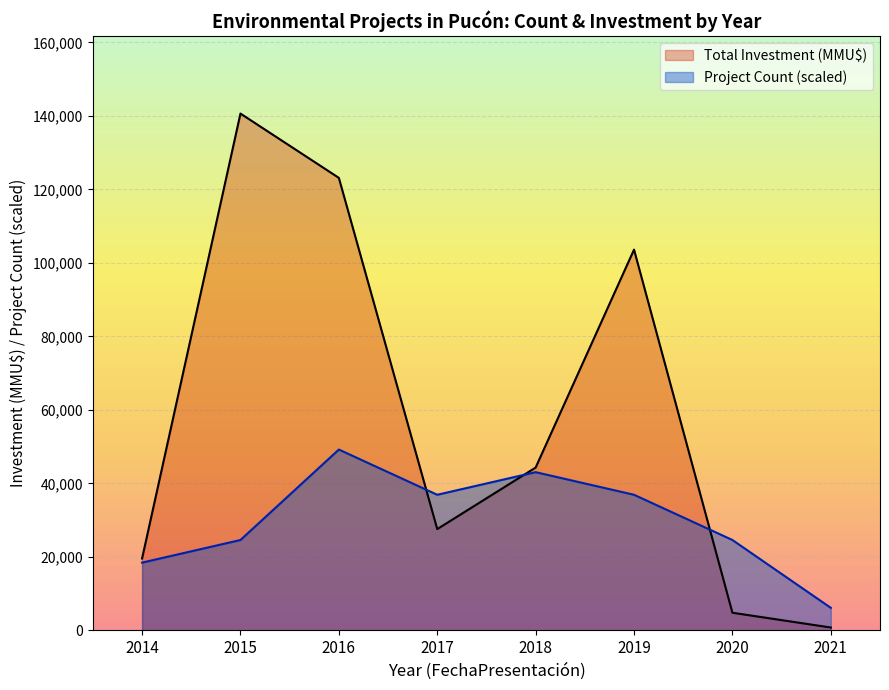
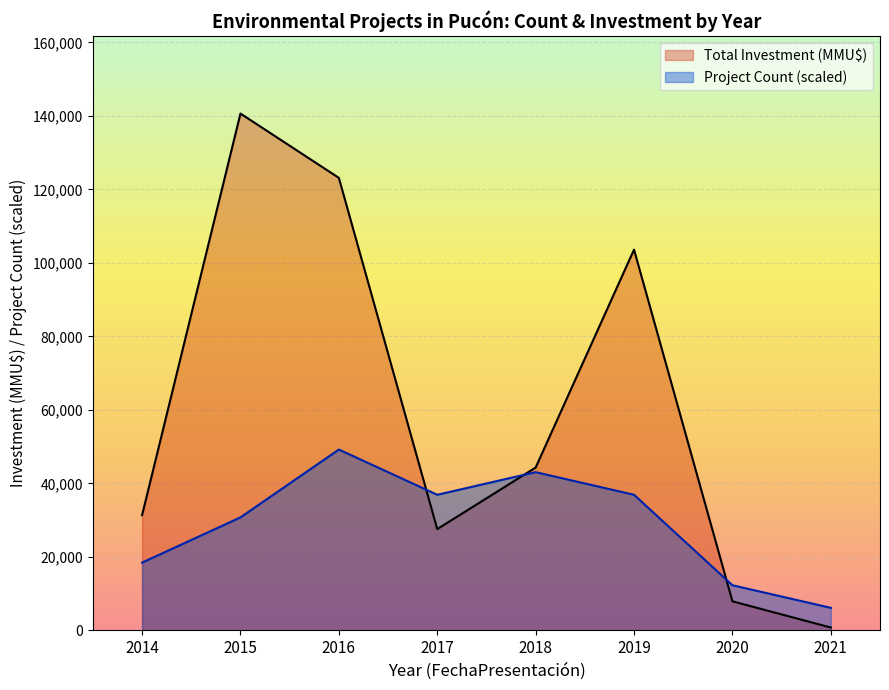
Total Investment (MMU$), 2014: 20,000 -> 31,000
Project Count (scaled), 2015: 25,000 -> 31,000
Total Investment (MMU$), 2020: 5,000 -> 8,000
Project Count (scaled), 2020: 25,000 -> 12,000
